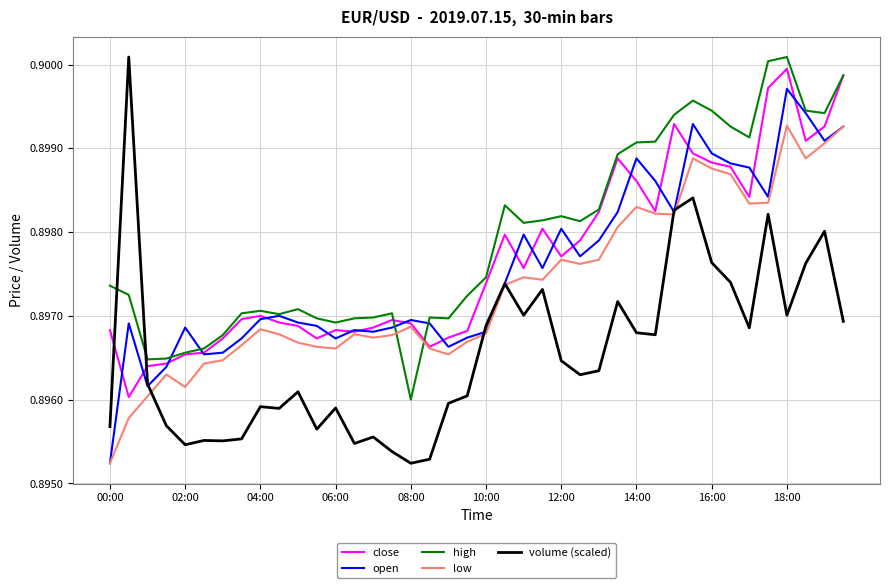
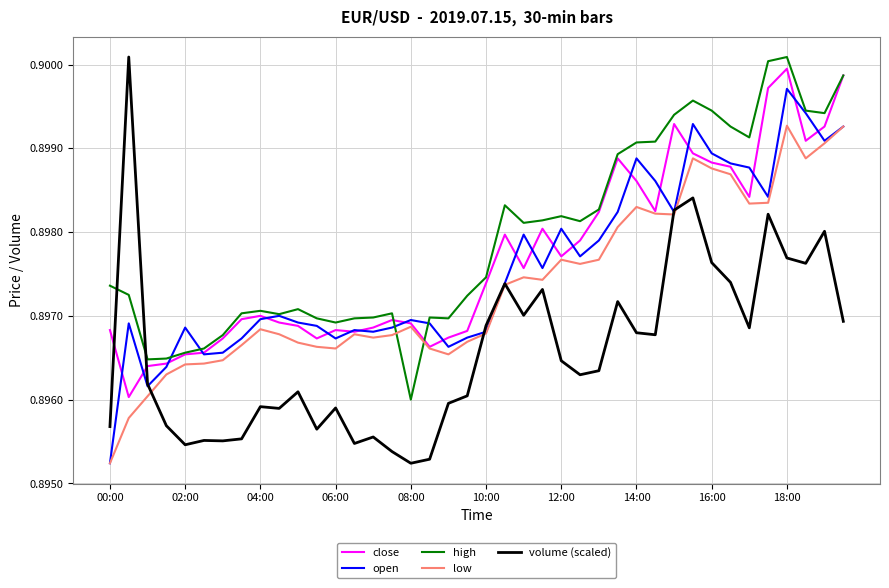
low, 02:00: 0.8962 -> 0.8964
volume (scaled), 18:00: 0.8970 -> 0.8977
